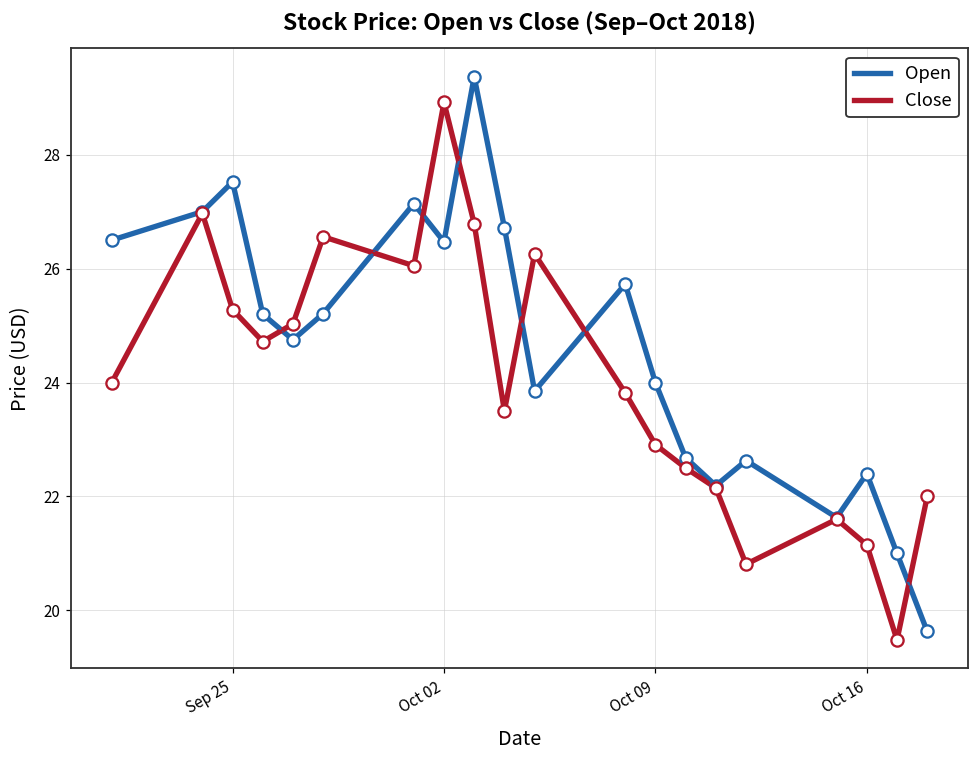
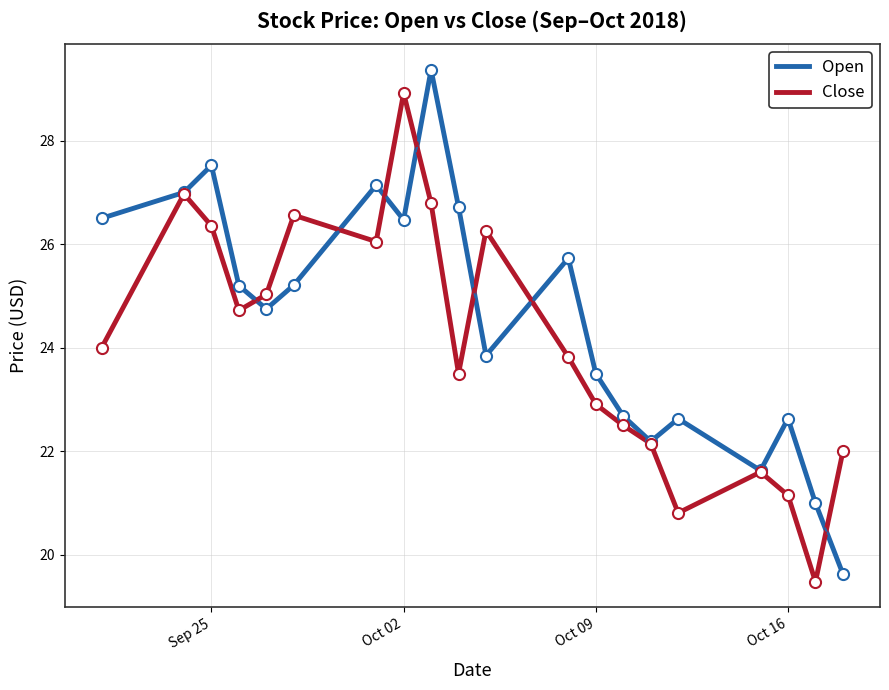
Close, Sep 25: 25.3 -> 26.4
Open, Oct 09: 24.0 -> 23.5
Open, Oct 16: 22.4 -> 22.6
